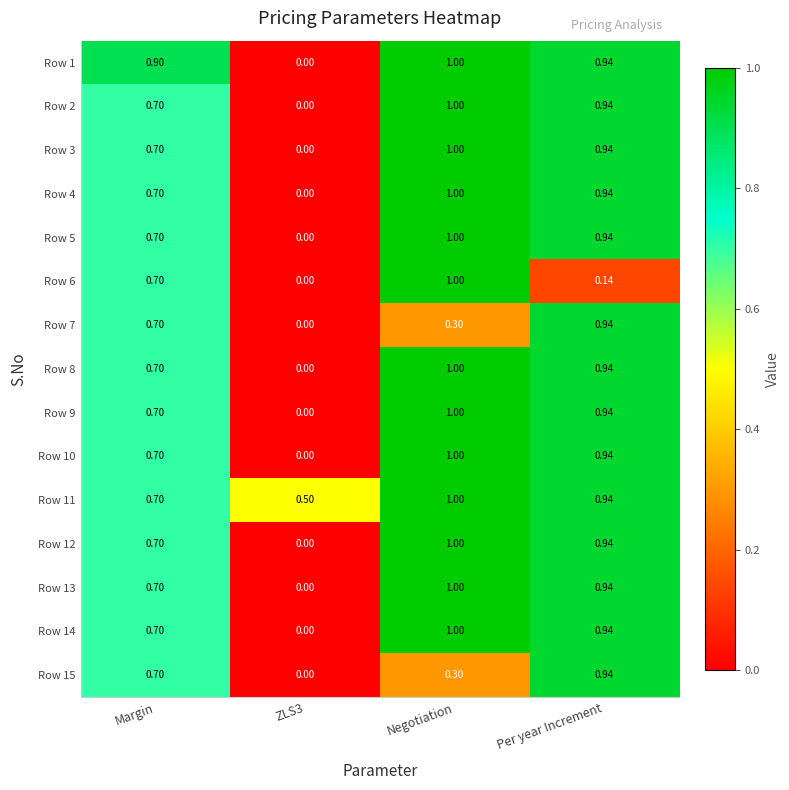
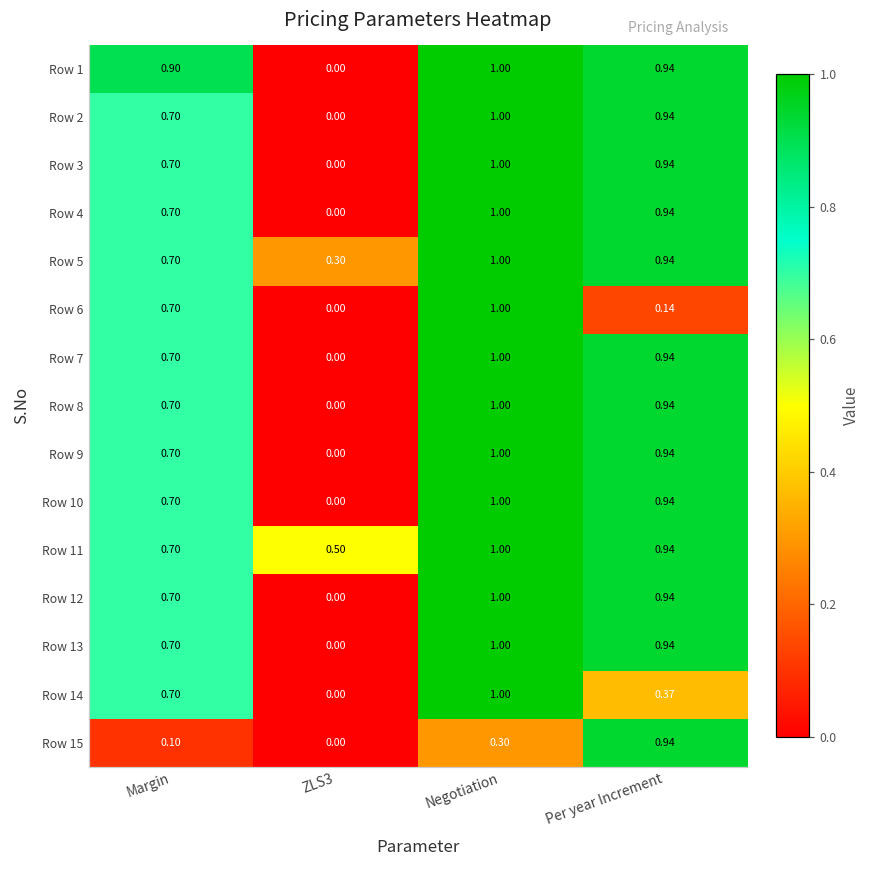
Row 5, ZLS3: 0.00 -> 0.30
Row 7, Negotiation: 0.30 -> 1.00
Row 14, Per year Increment: 0.94 -> 0.37
Row 15, Margin: 0.70 -> 0.10
